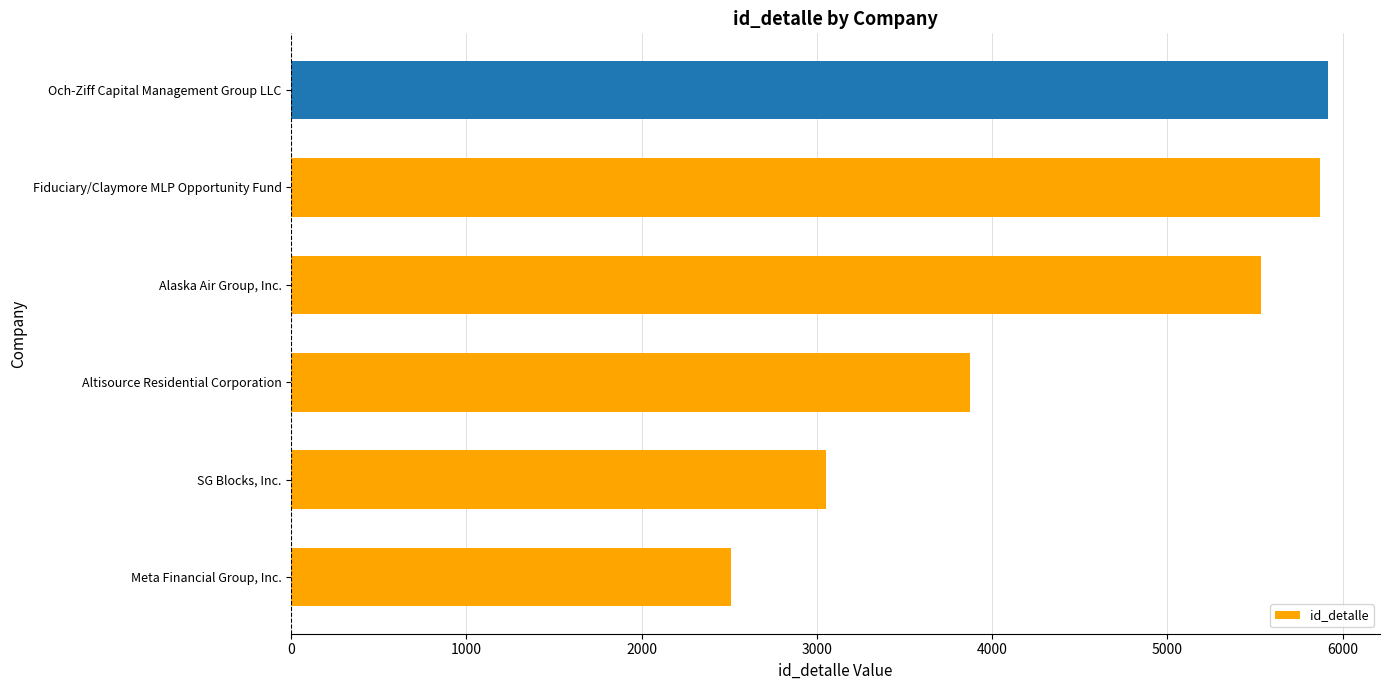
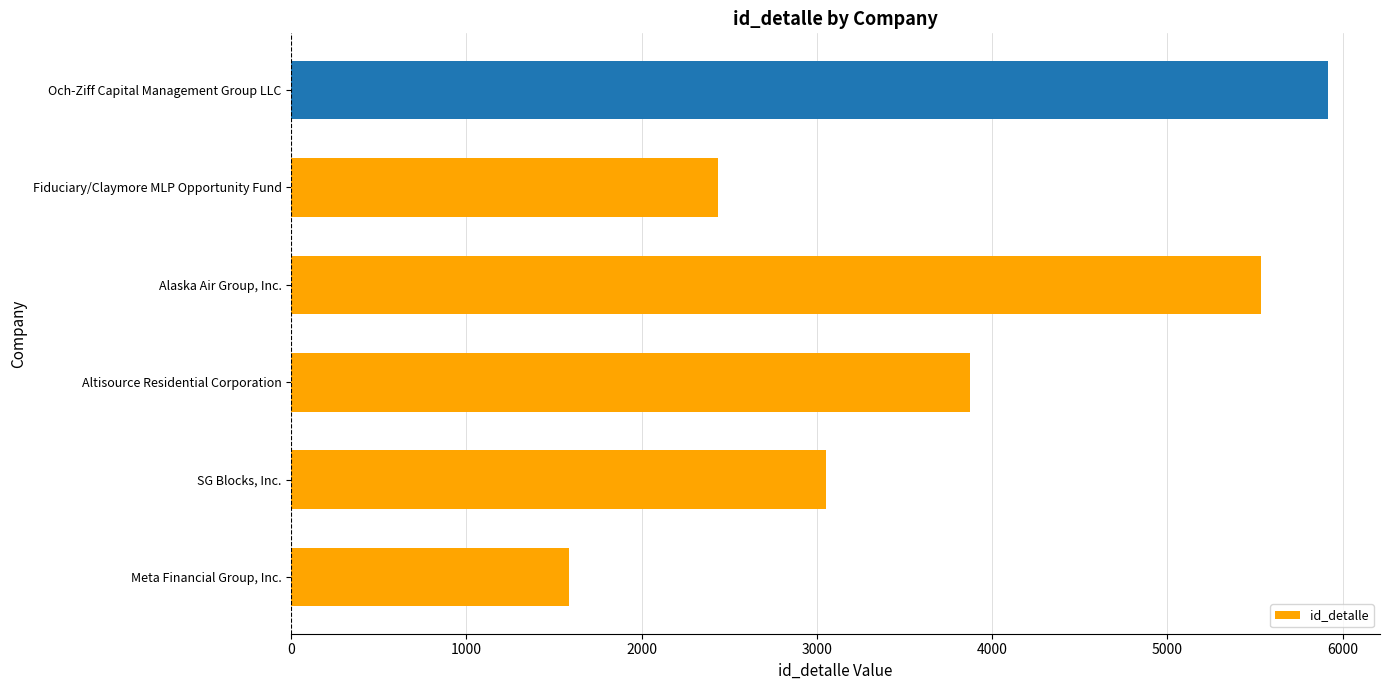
Fiduciary/Claymore MLP Opportunity Fund: 5870 -> 2440
Meta Financial Group, Inc.: 2510 -> 1590
